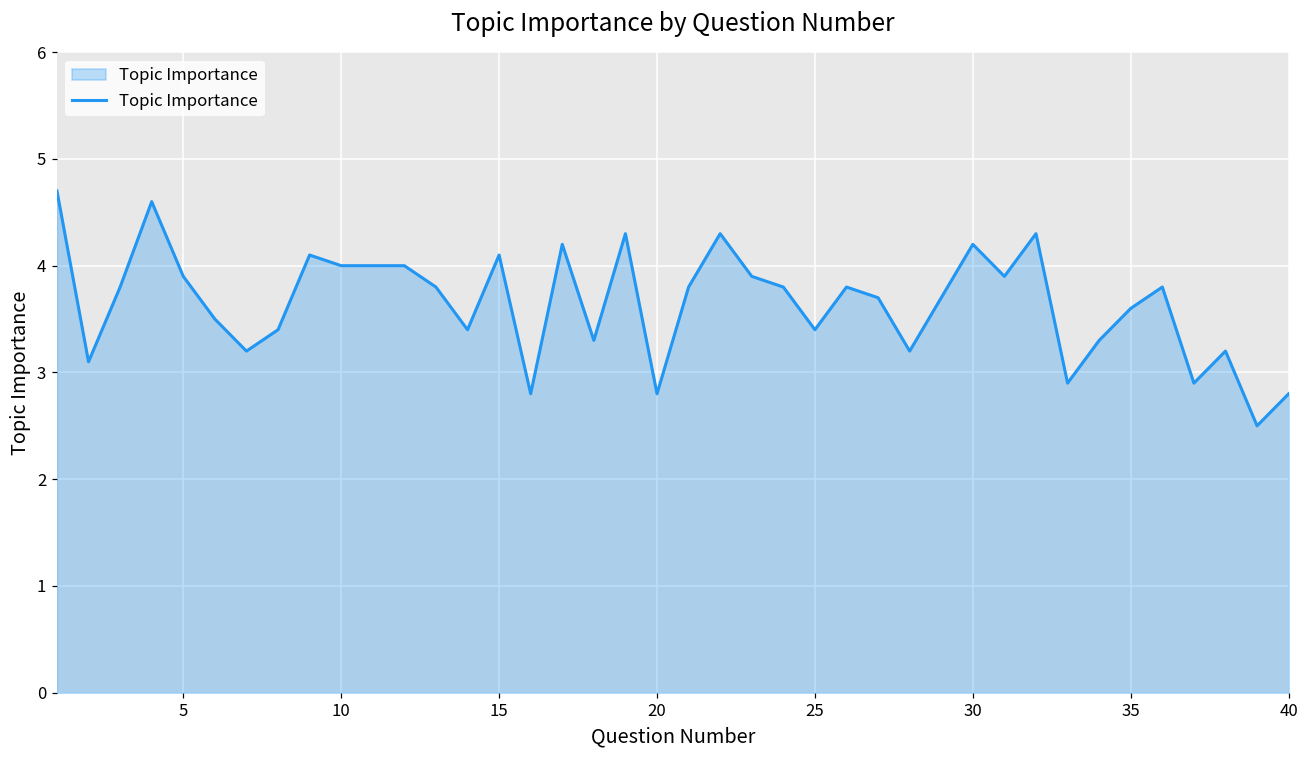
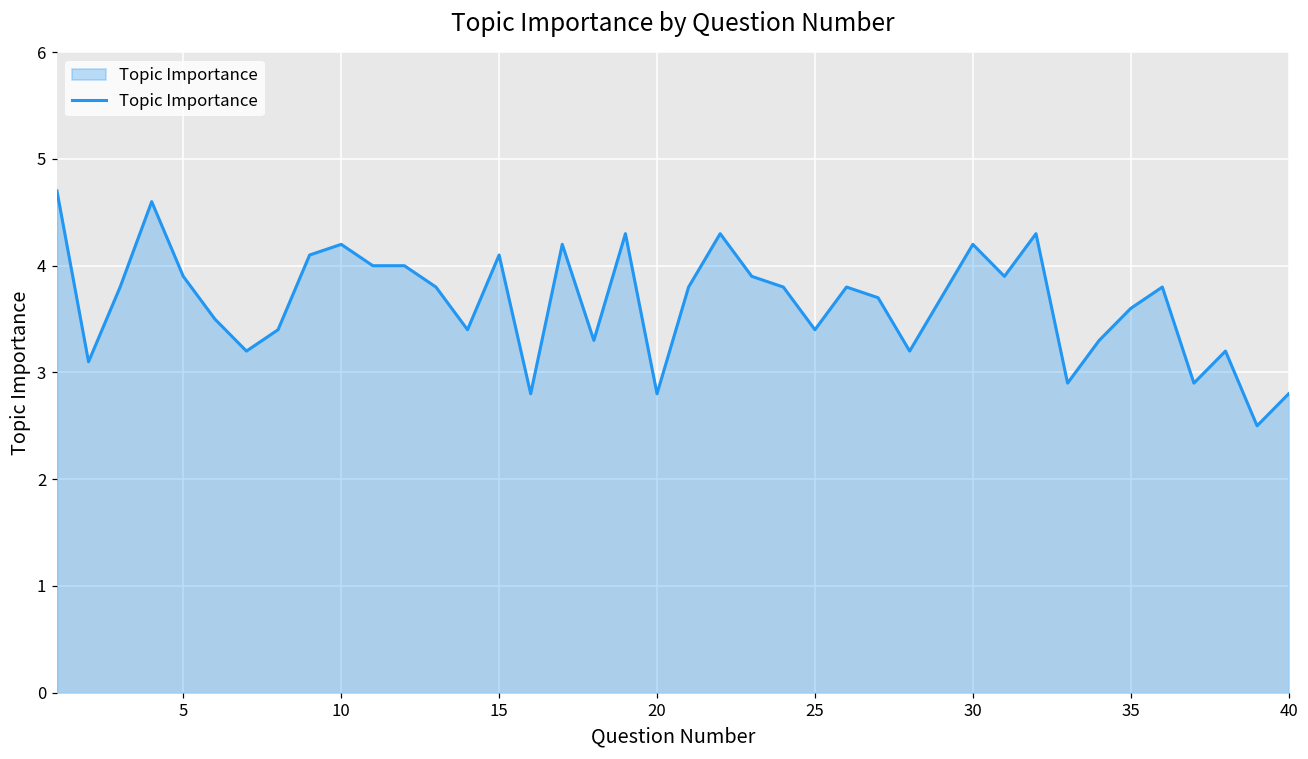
10: 4.0 -> 4.2
